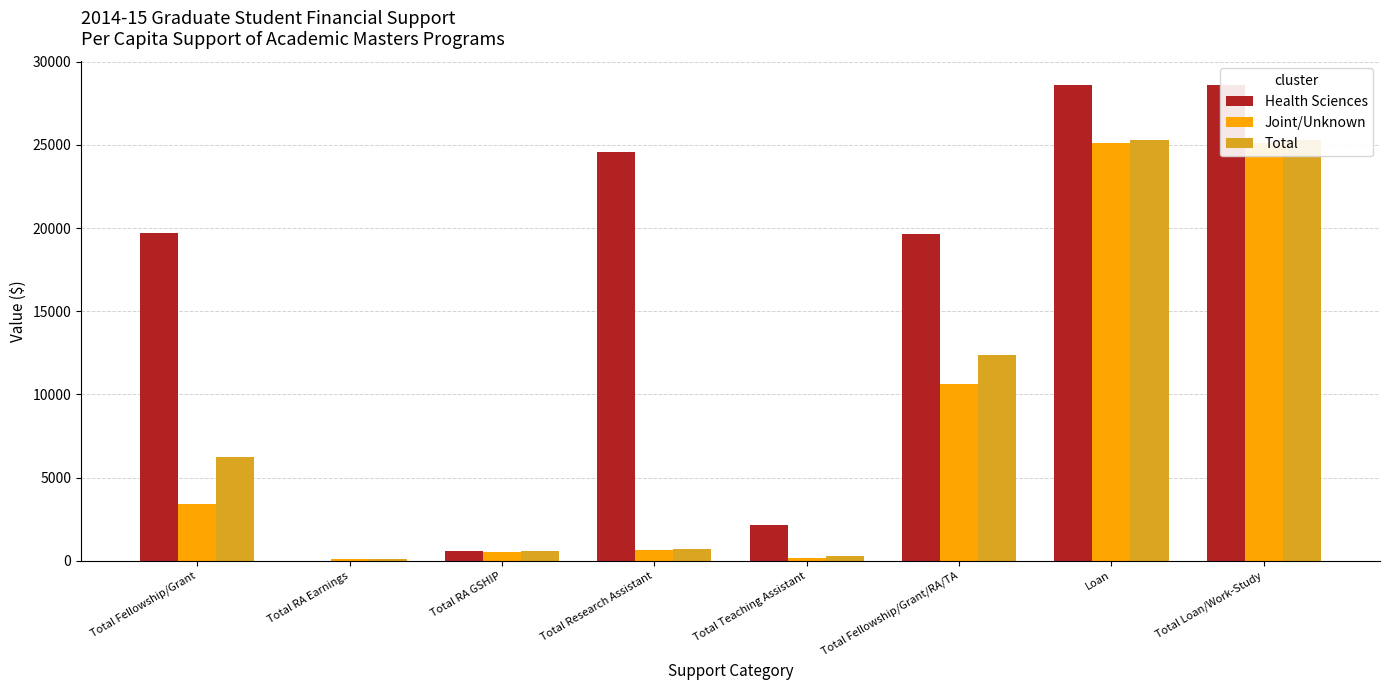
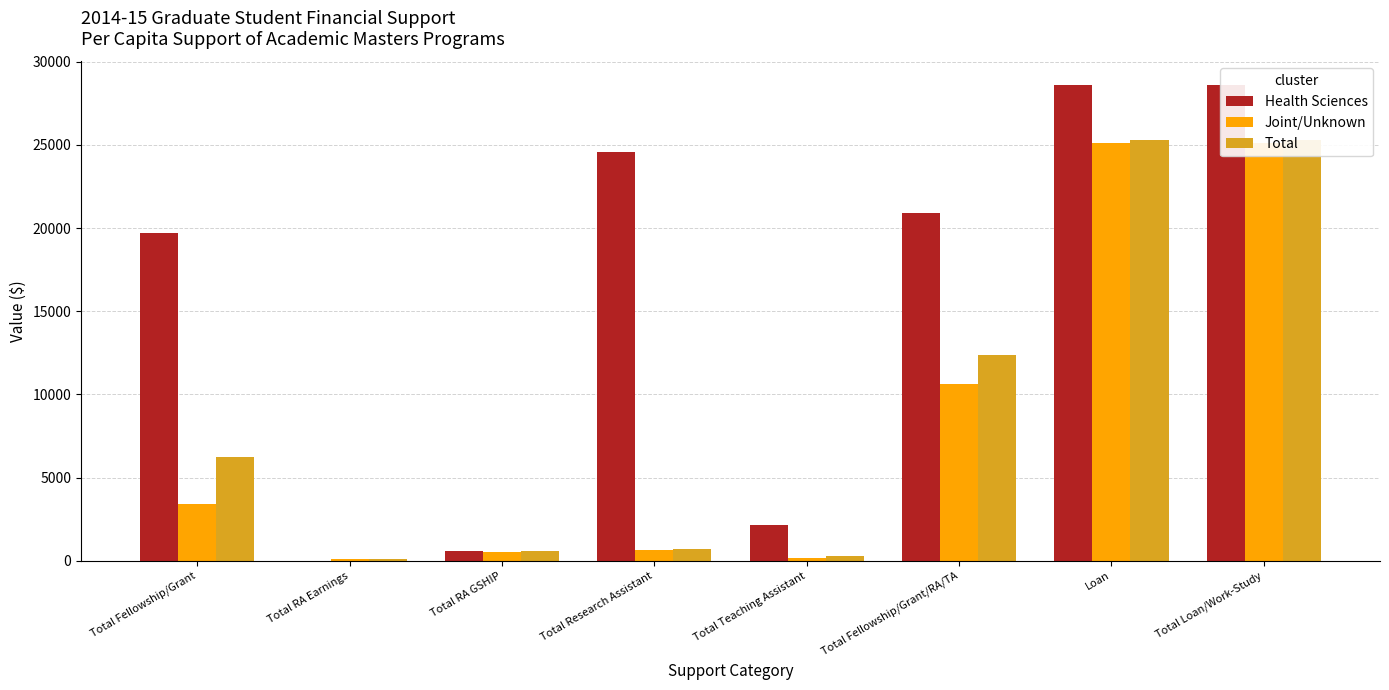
Health Sciences, Total Fellowship/Grant/RA/TA: 19700 -> 20900
